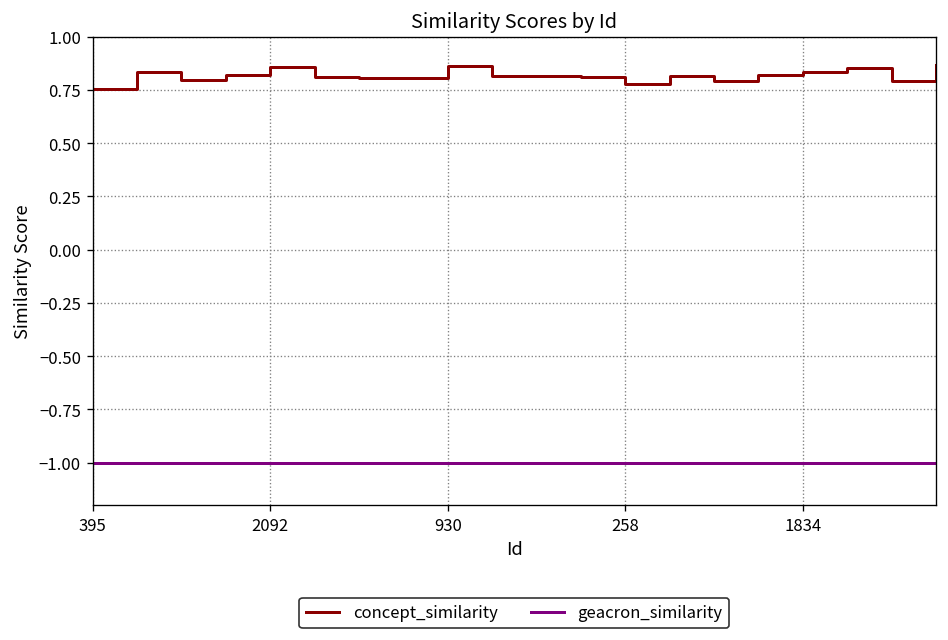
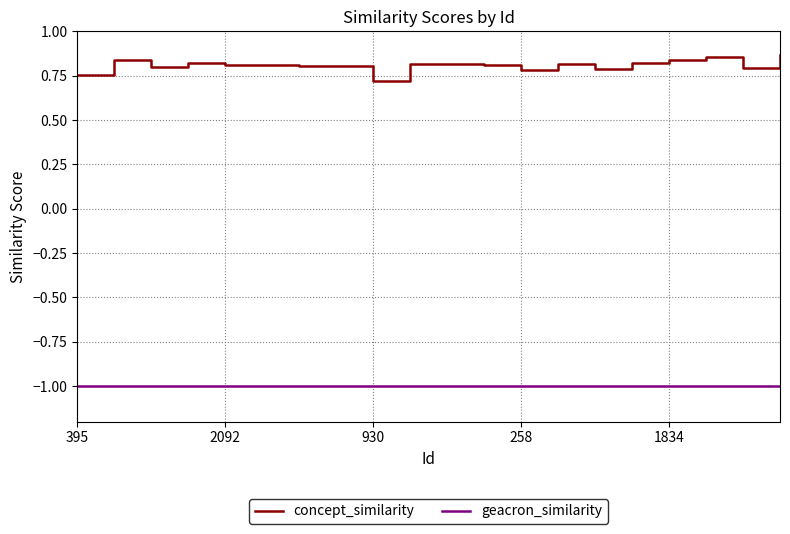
concept_similarity, 2092: 0.86 -> 0.81
concept_similarity, 930: 0.86 -> 0.72
